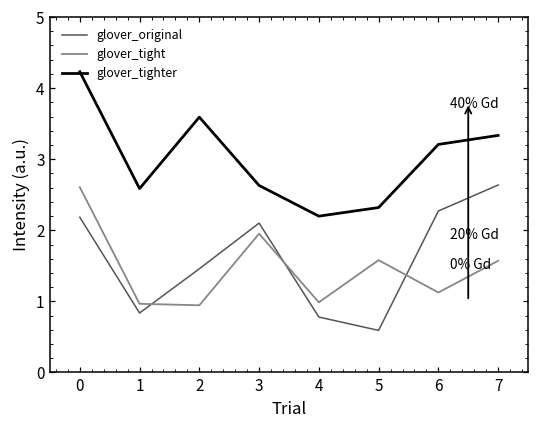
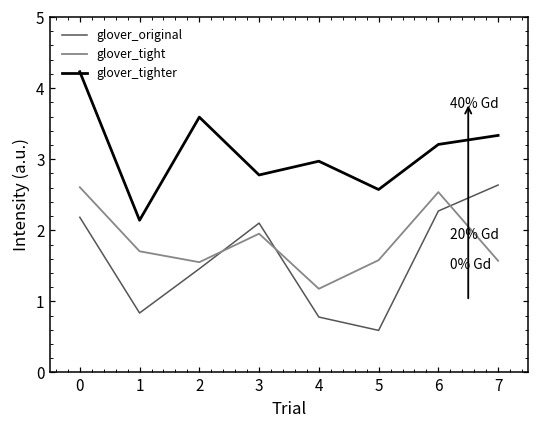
glover_tight, 1: 1.0 -> 1.7
glover_tighter, 1: 2.6 -> 2.1
glover_tight, 2: 0.9 -> 1.6
glover_tighter, 3: 2.6 -> 2.8
glover_tight, 4: 1.0 -> 1.2
glover_tighter, 4: 2.2 -> 3.0
glover_tighter, 5: 2.3 -> 2.6
glover_tight, 6: 1.1 -> 2.5
